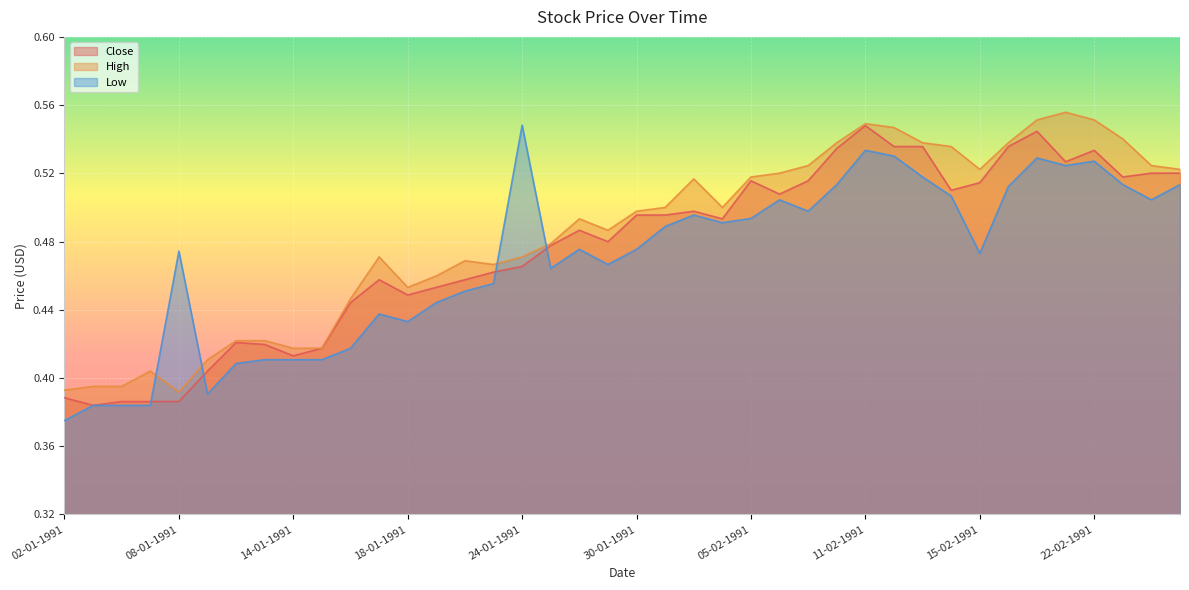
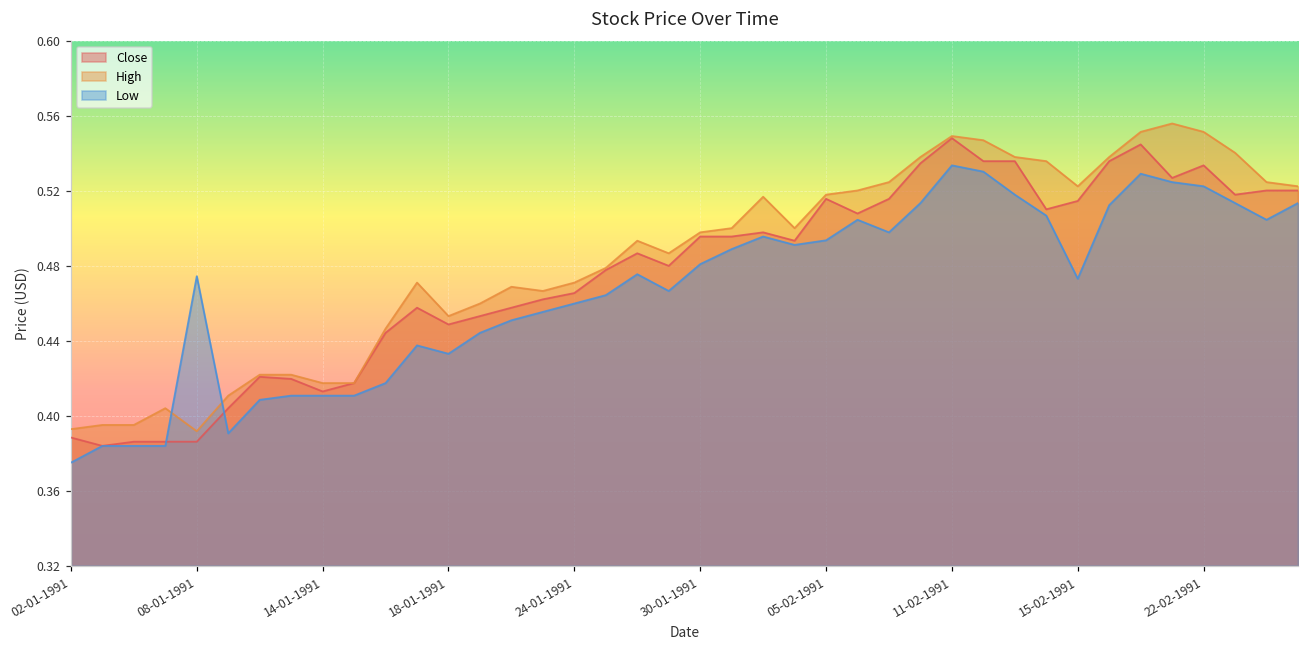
Low, 24-01-1991: 0.548 -> 0.460
Low, 30-01-1991: 0.475 -> 0.481
Low, 22-02-1991: 0.527 -> 0.522
